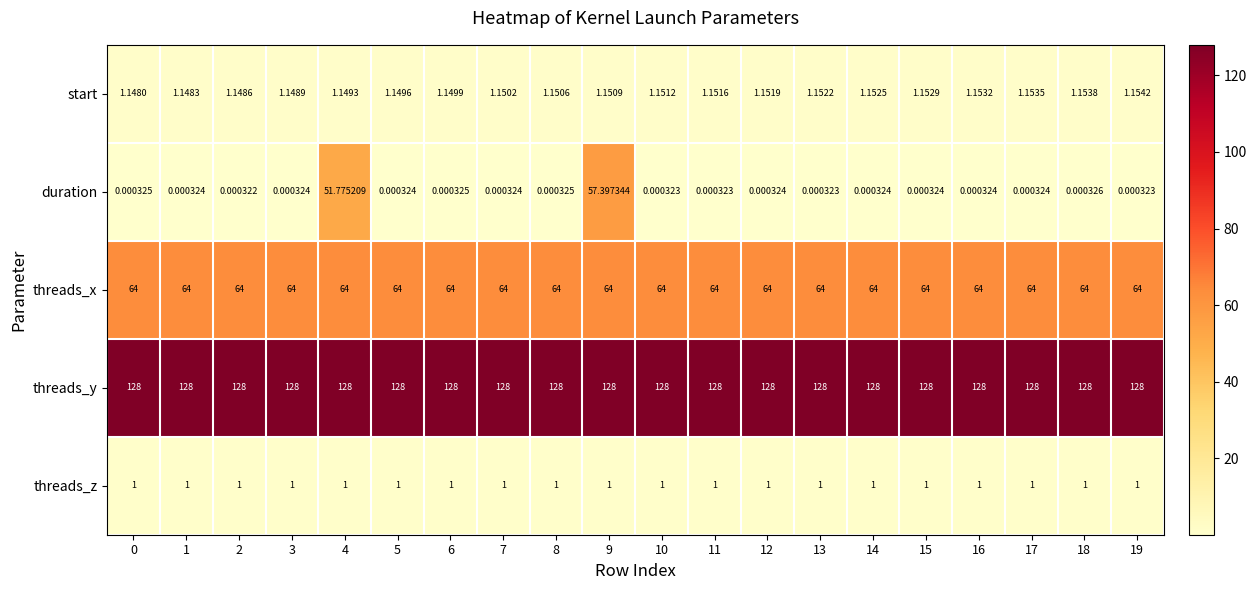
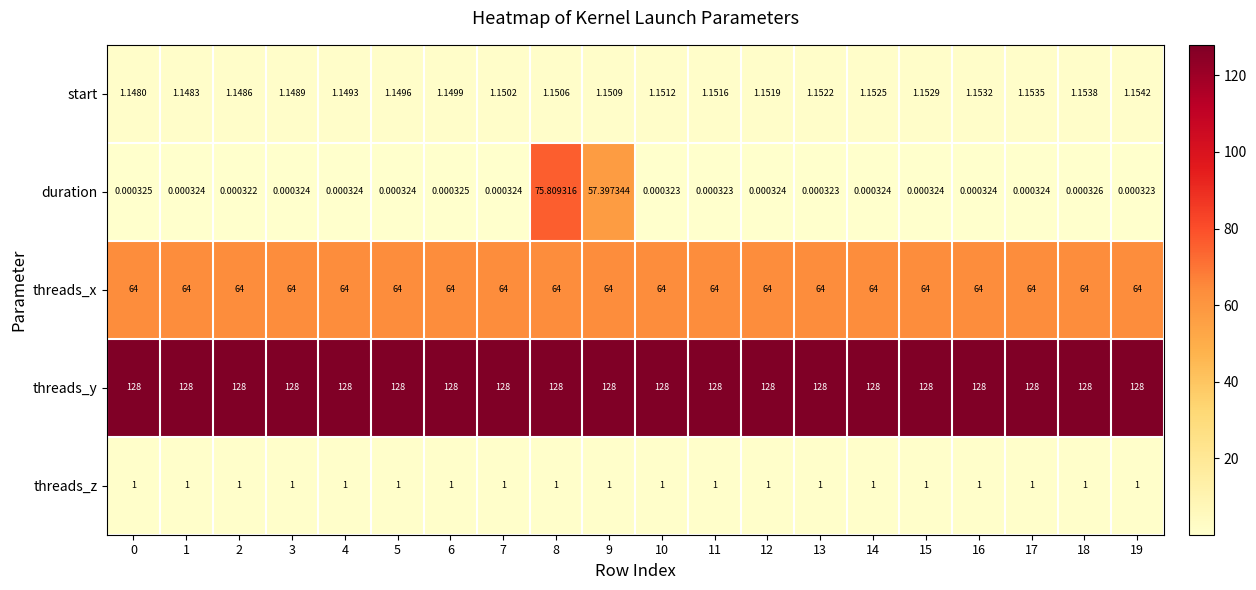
duration, 4: 51.775209 -> 0.000324
duration, 8: 0.000325 -> 75.809316
